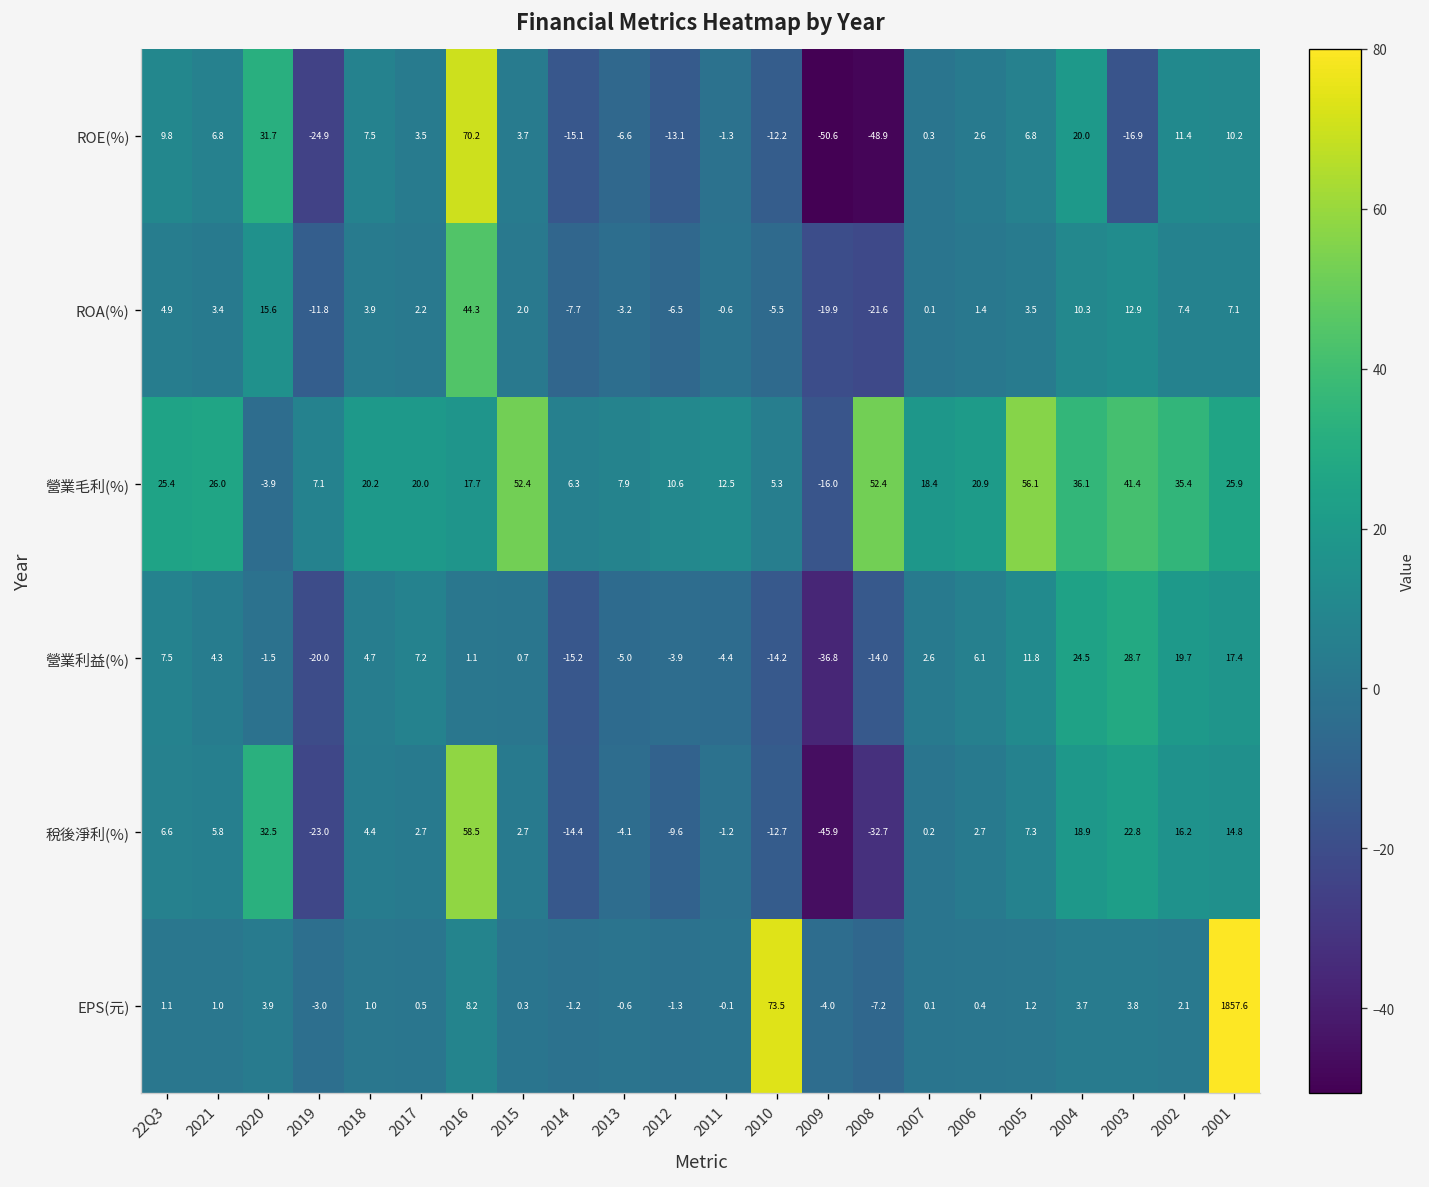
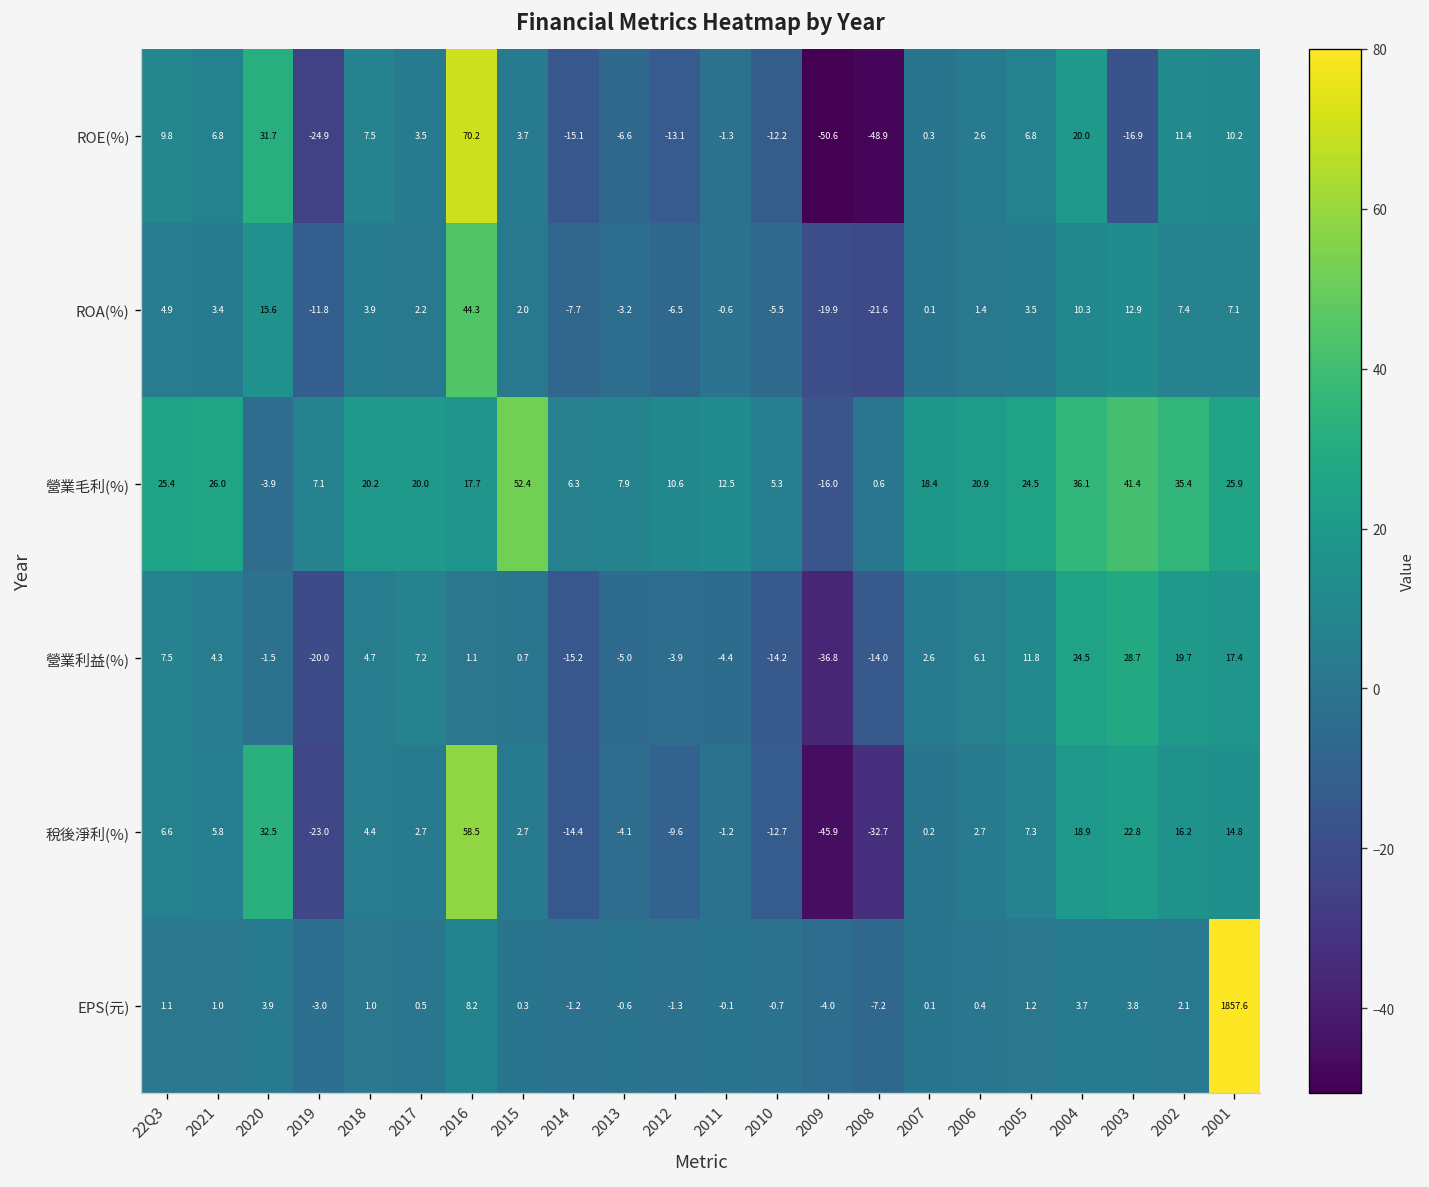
營業毛利(%), 2008: 52.4 -> 0.6
營業毛利(%), 2005: 56.1 -> 24.5
EPS(元), 2010: 73.5 -> -0.7
